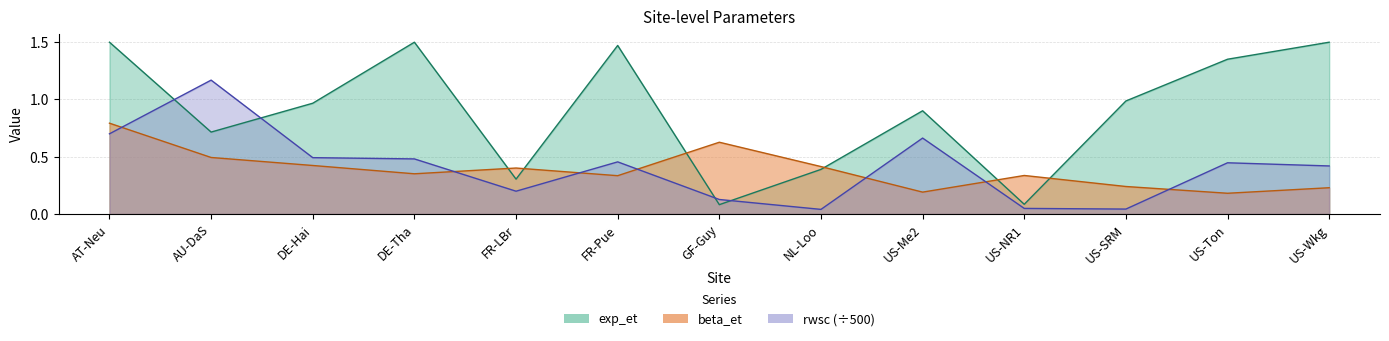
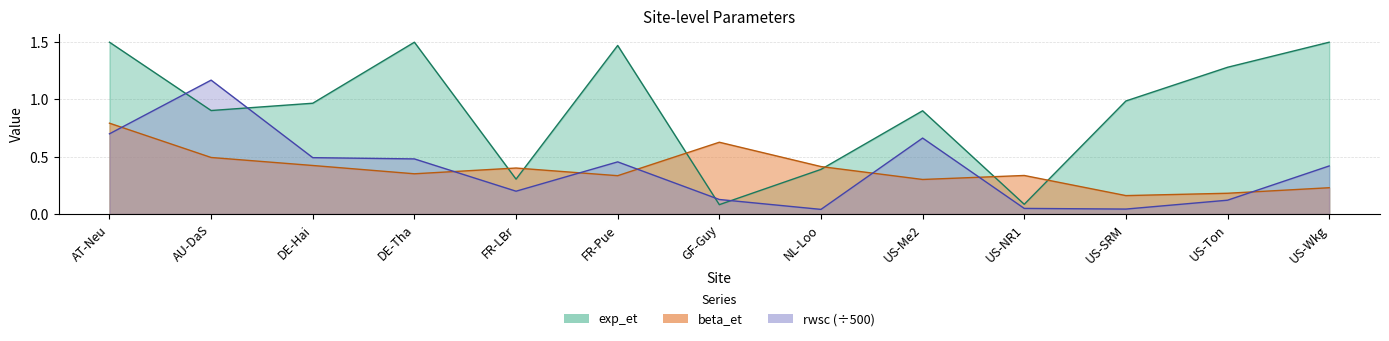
exp_et, AU-DaS: 0.72 -> 0.90
beta_et, US-Me2: 0.19 -> 0.30
beta_et, US-SRM: 0.24 -> 0.16
exp_et, US-Ton: 1.35 -> 1.28
rwsc (÷500), US-Ton: 0.45 -> 0.12
